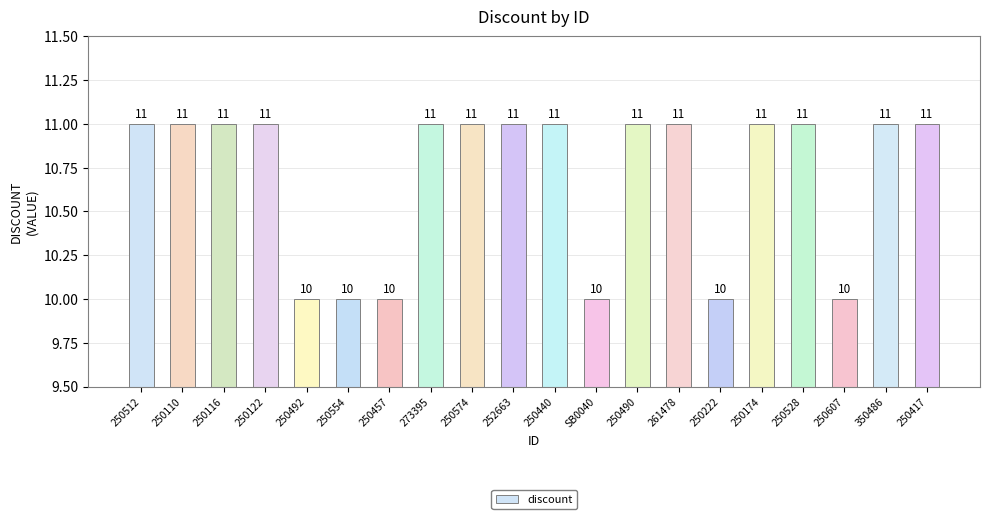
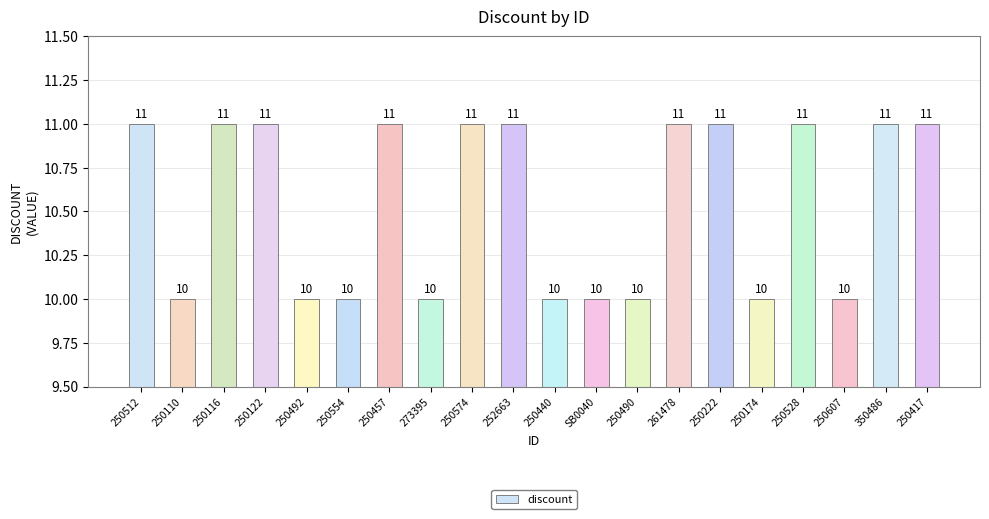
250110: 11 -> 10
250457: 10 -> 11
273395: 11 -> 10
250440: 11 -> 10
250490: 11 -> 10
250222: 10 -> 11
250174: 11 -> 10
